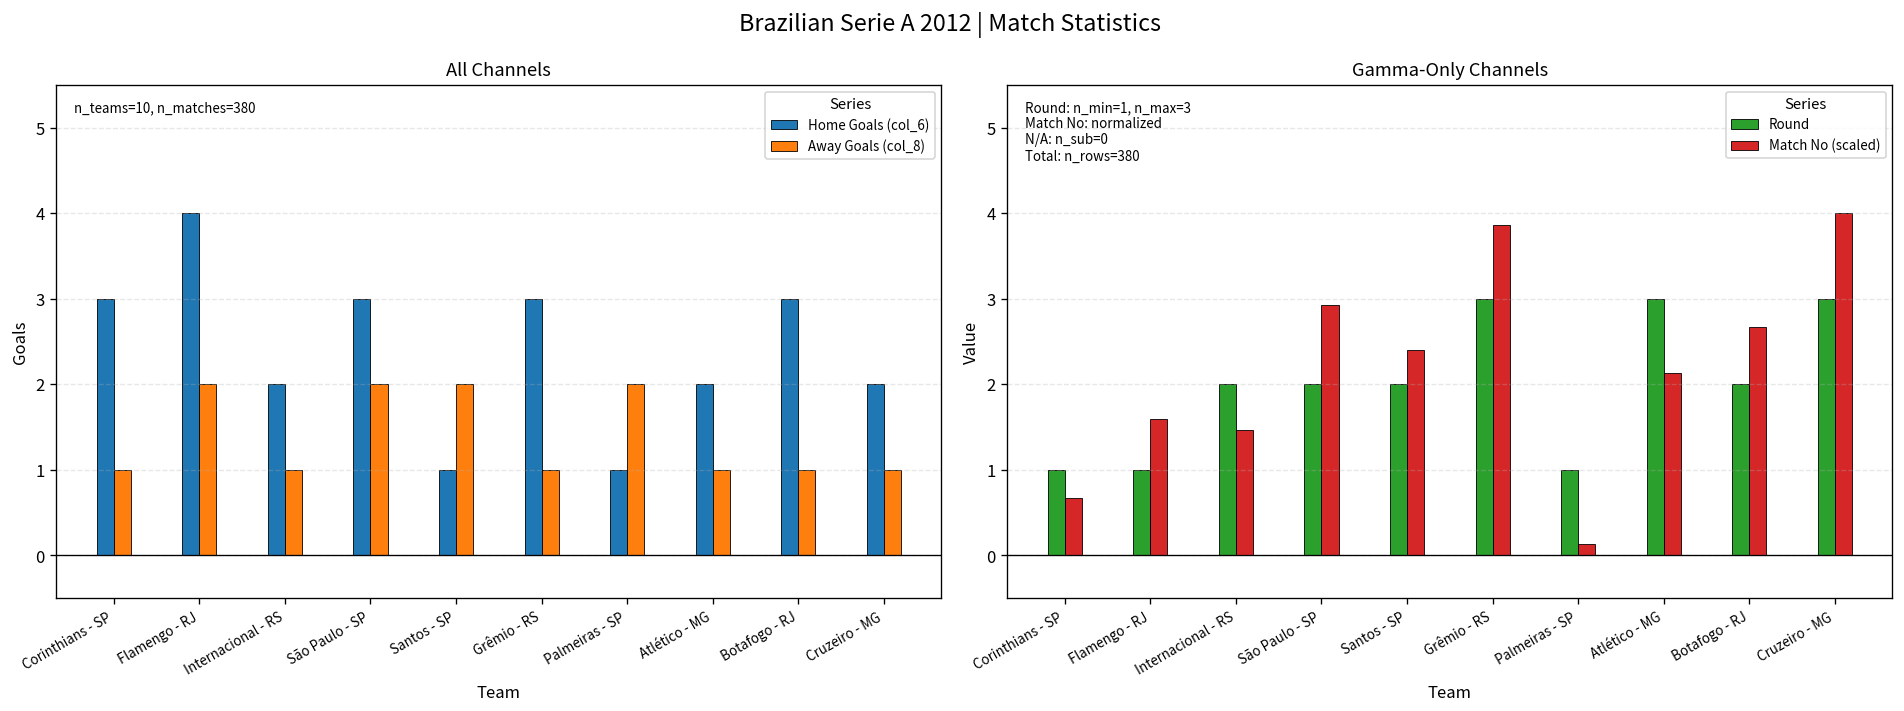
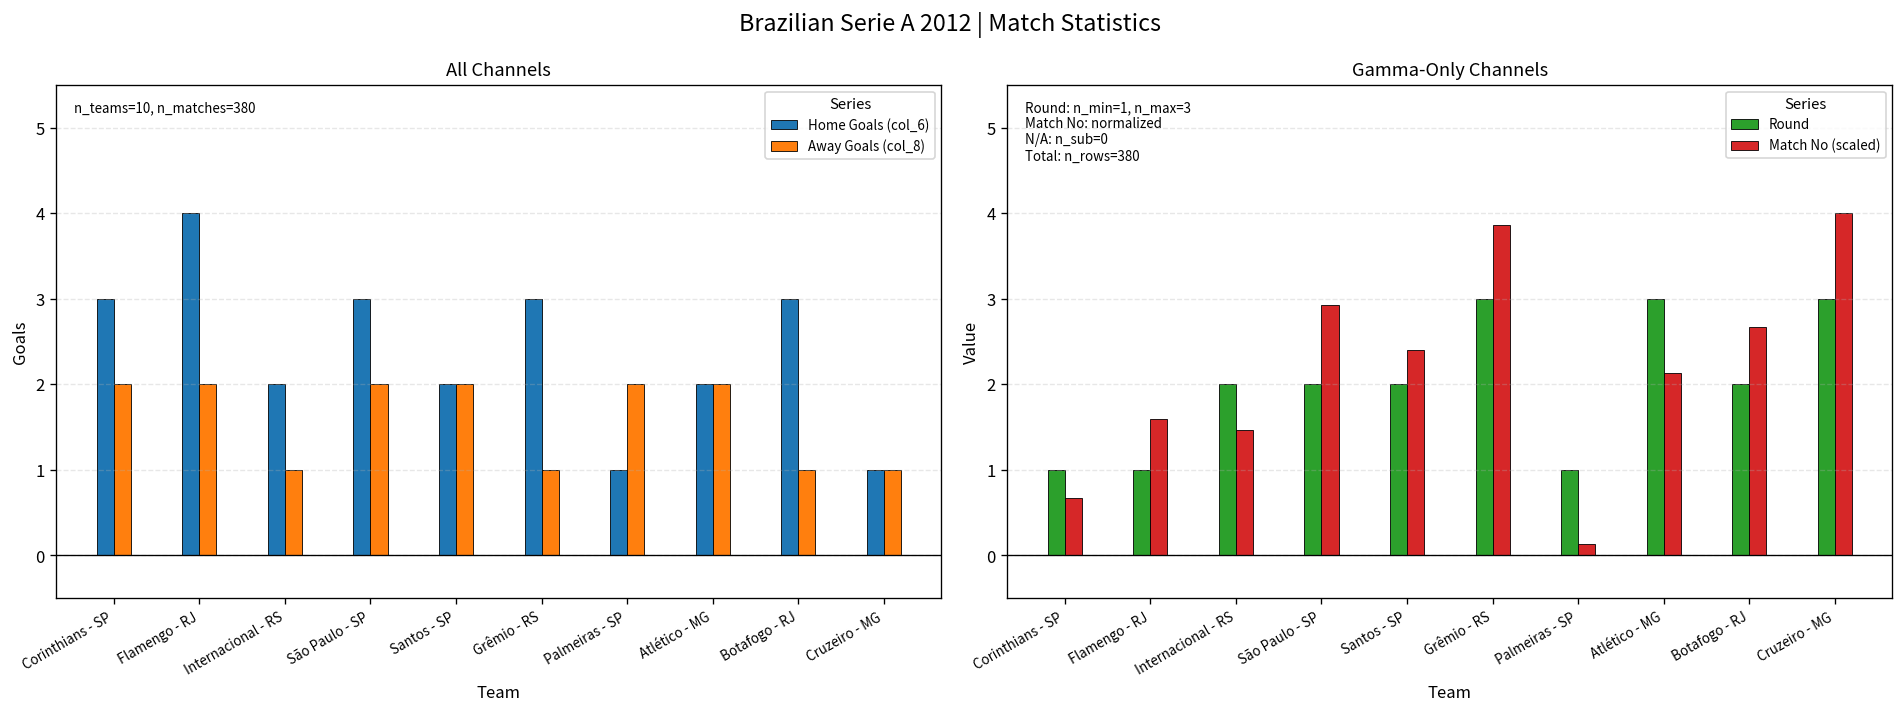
All Channels, Away Goals (col_8), Corinthians - SP: 1 -> 2
All Channels, Home Goals (col_6), Santos - SP: 1 -> 2
All Channels, Away Goals (col_8), Atlético - MG: 1 -> 2
All Channels, Home Goals (col_6), Cruzeiro - MG: 2 -> 1
